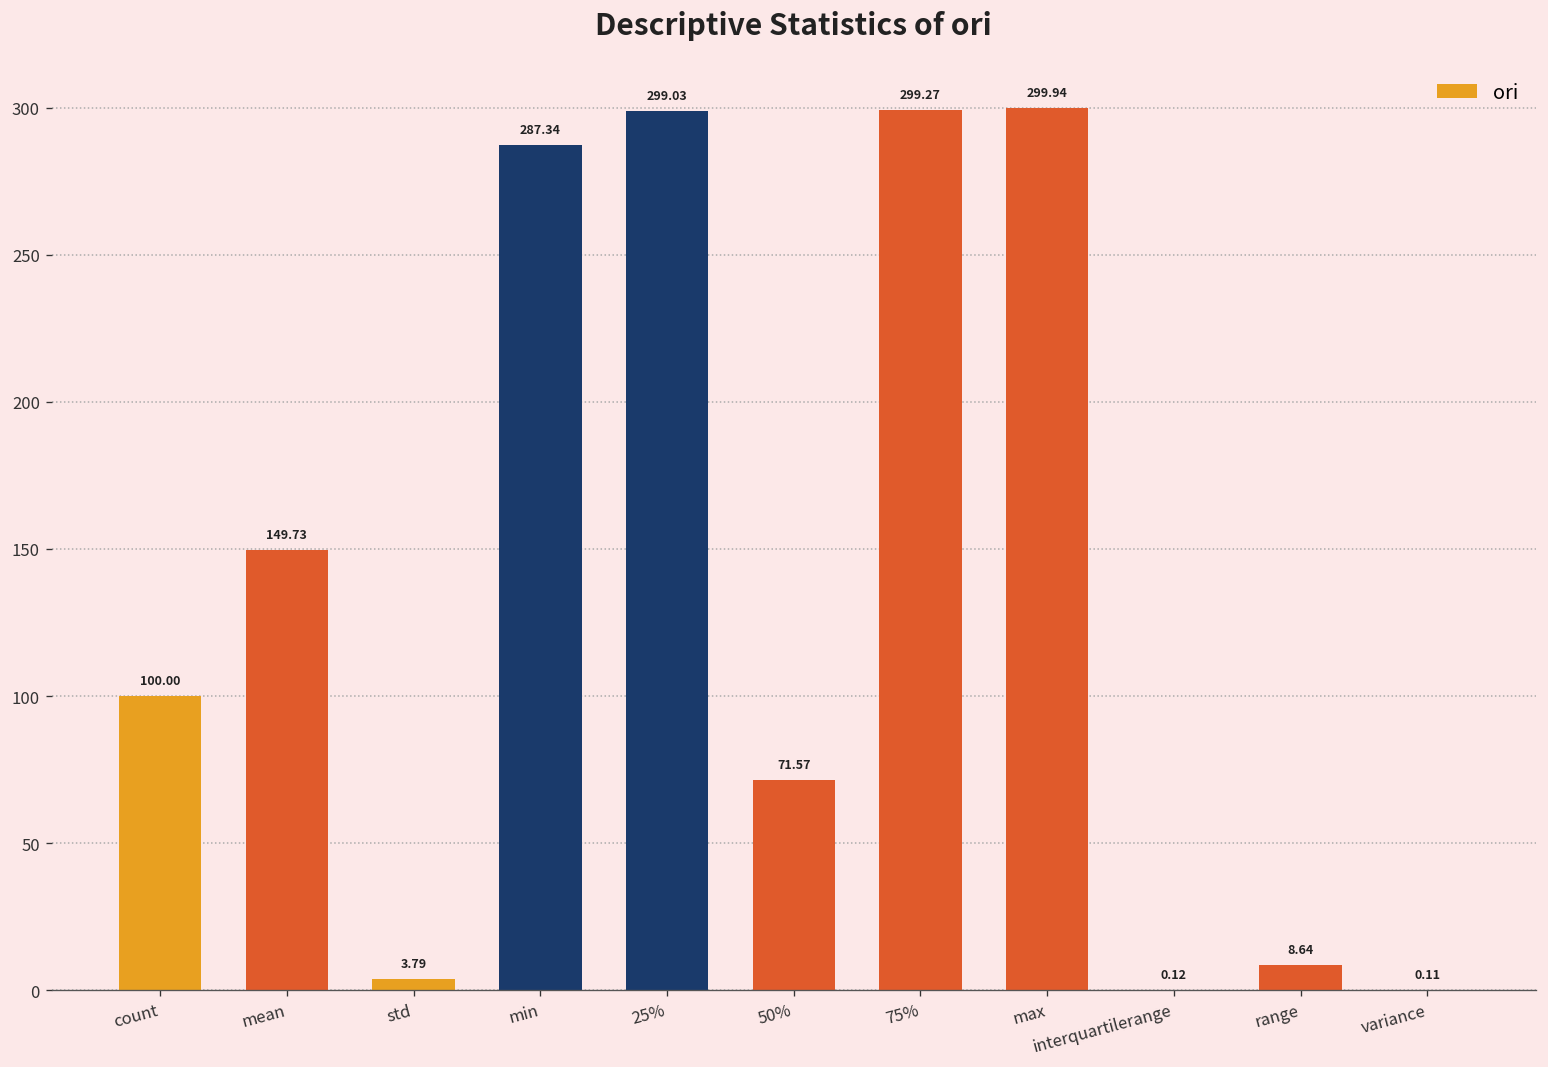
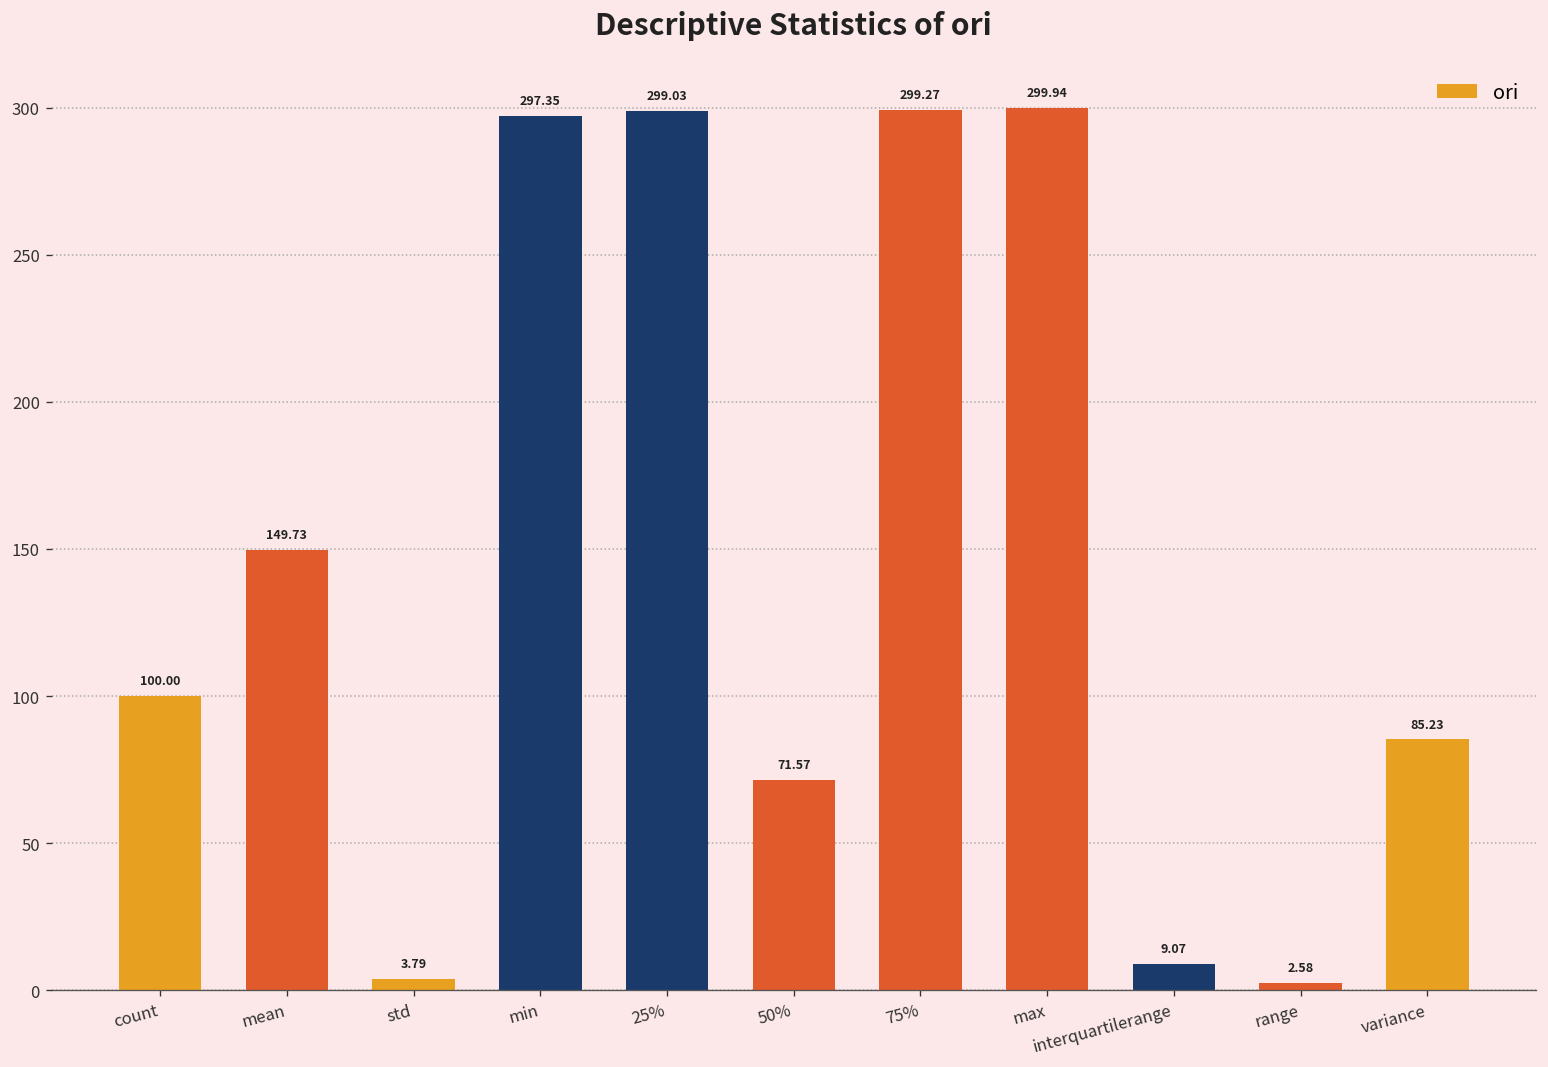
min: 287.34 -> 297.35
interquartilerange: 0.12 -> 9.07
range: 8.64 -> 2.58
variance: 0.11 -> 85.23
